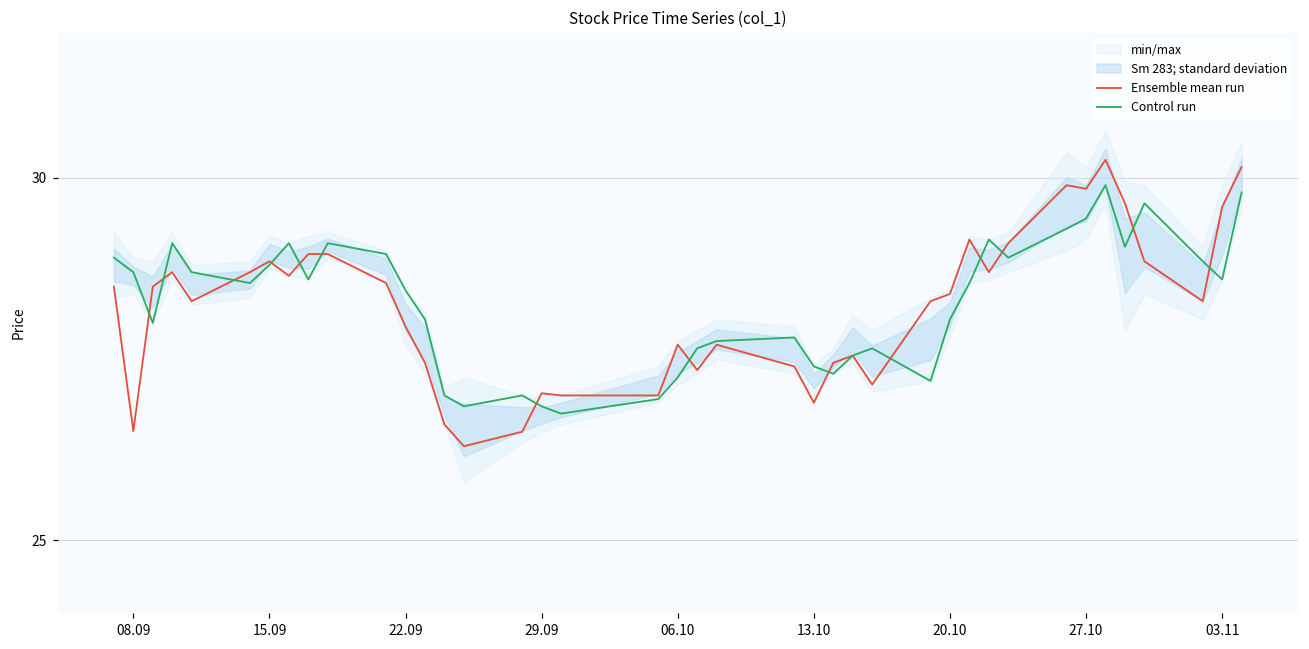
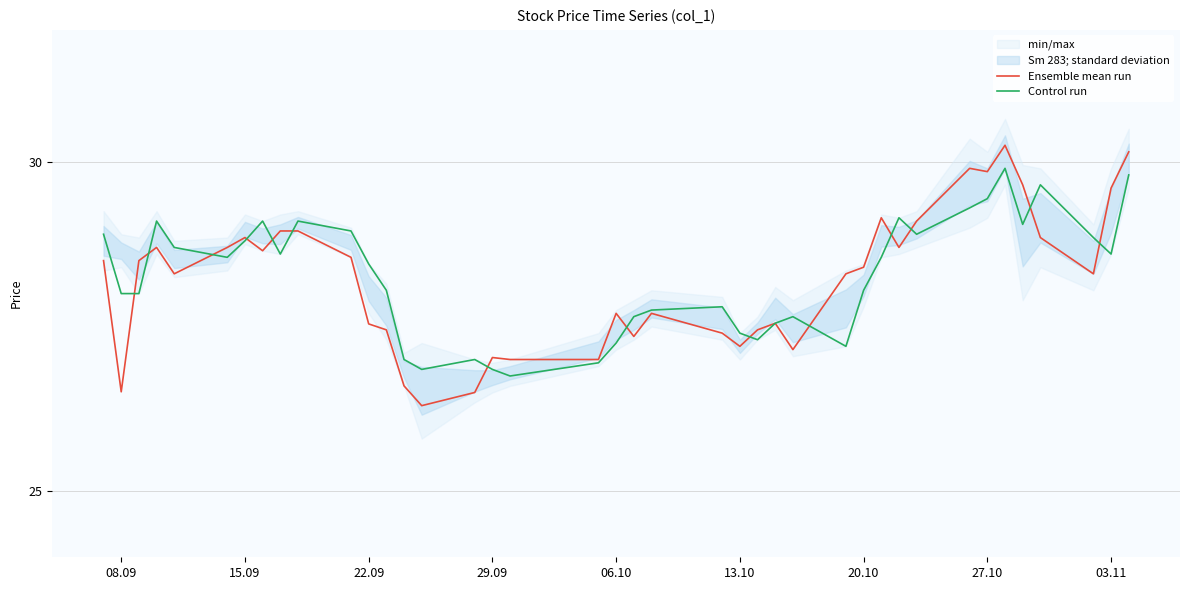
Control run, 08.09: 28.7 -> 28.0
Ensemble mean run, 22.09: 28.0 -> 27.5
Ensemble mean run, 13.10: 26.9 -> 27.2
